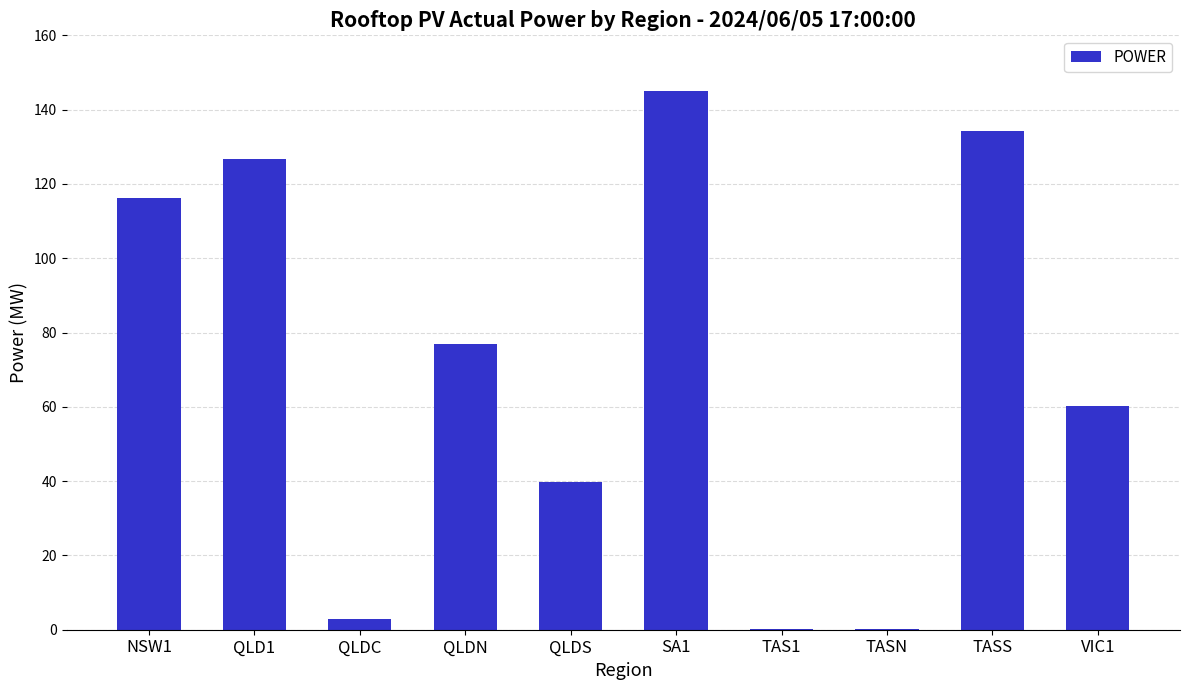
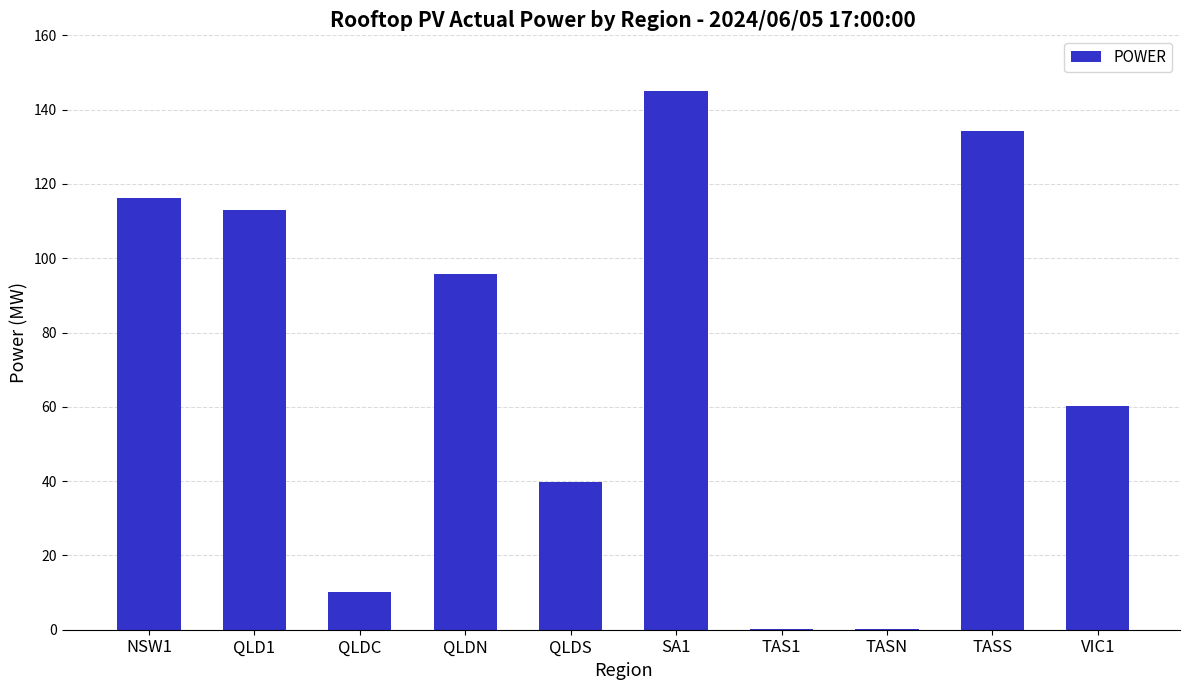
QLD1: 127 -> 113
QLDC: 3 -> 10
QLDN: 77 -> 96
